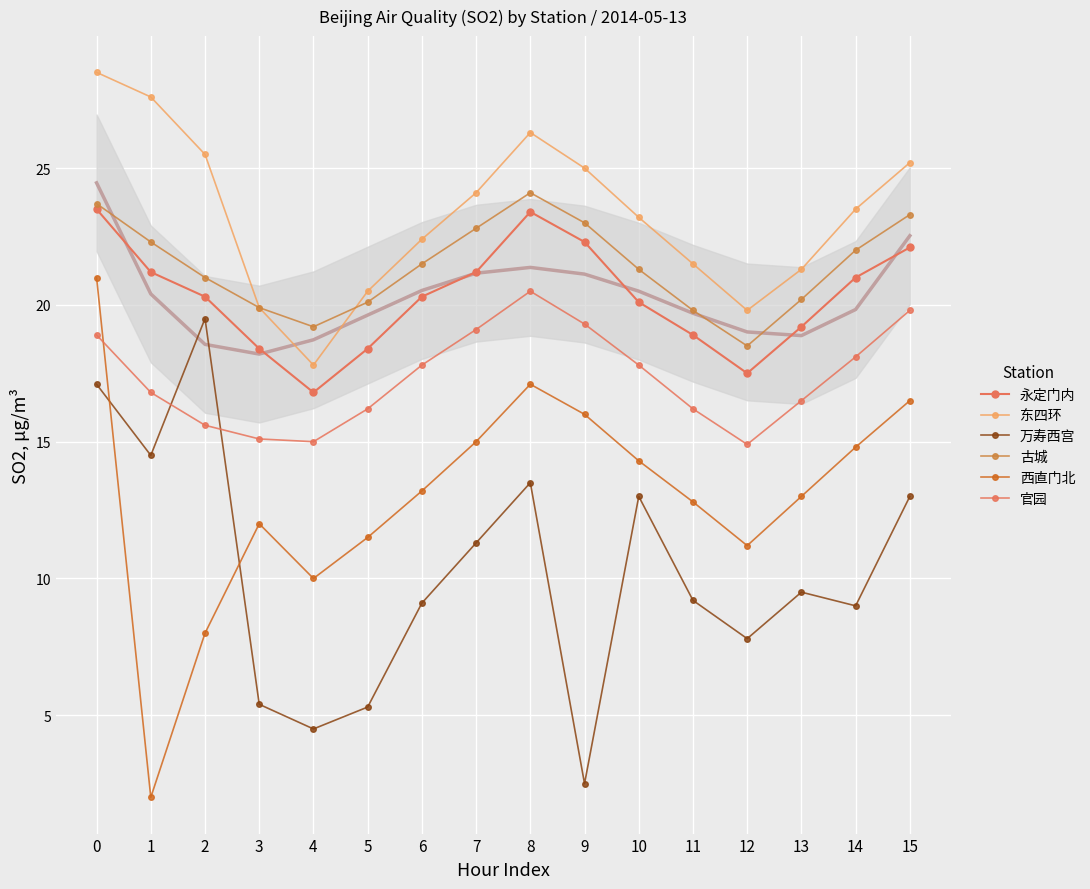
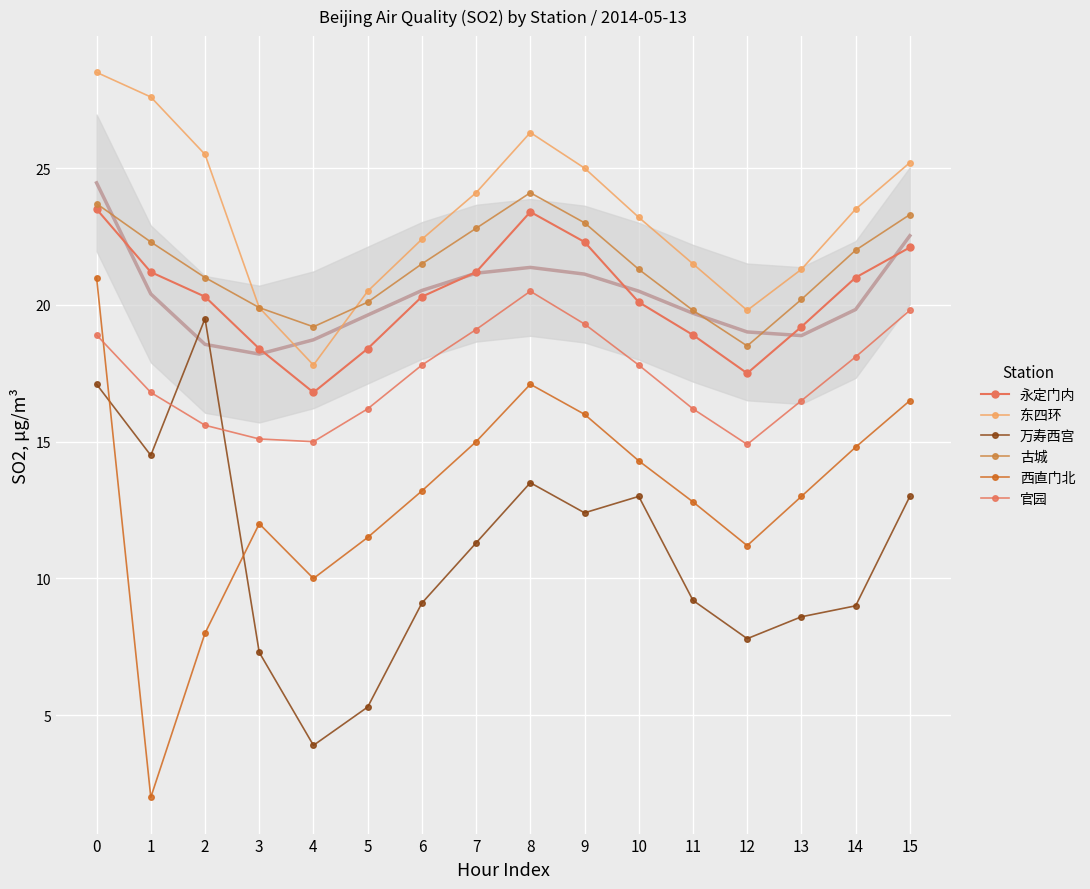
万寿西宫, 3: 5.4 -> 7.3
万寿西宫, 4: 4.5 -> 3.9
万寿西宫, 9: 2.5 -> 12.4
万寿西宫, 13: 9.5 -> 8.6
